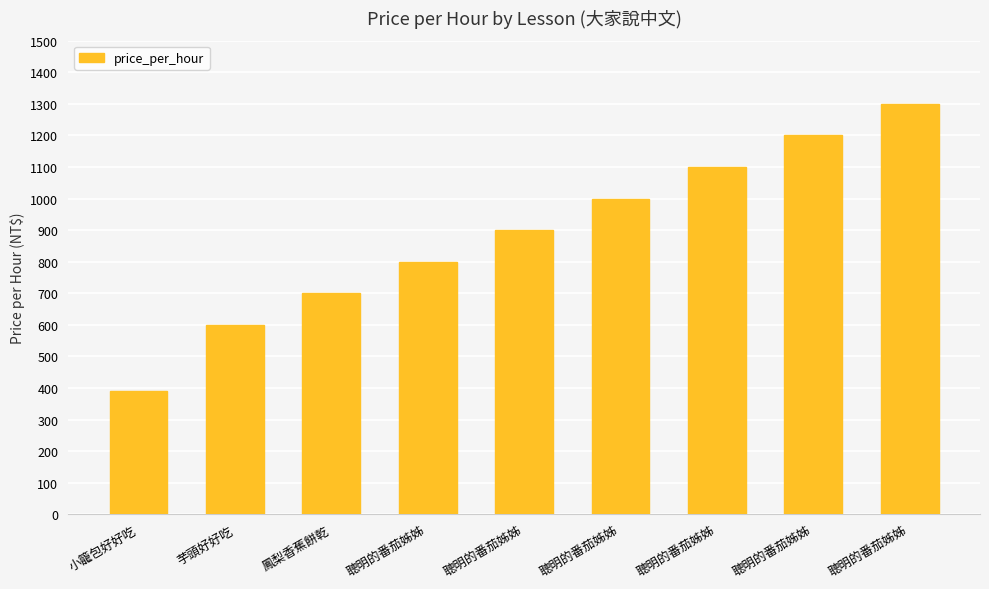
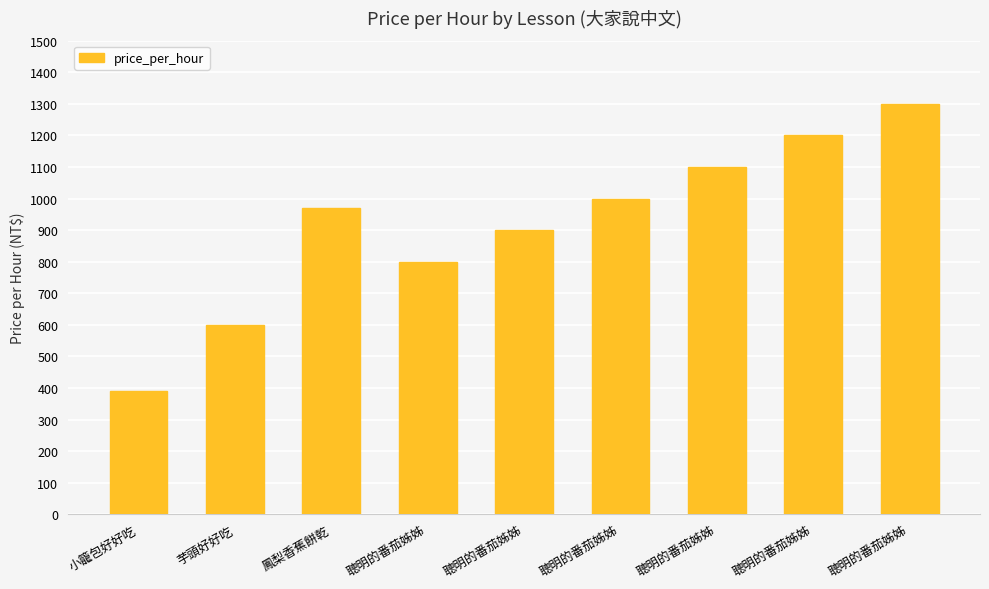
鳳梨香蕉餅乾: 700 -> 970
